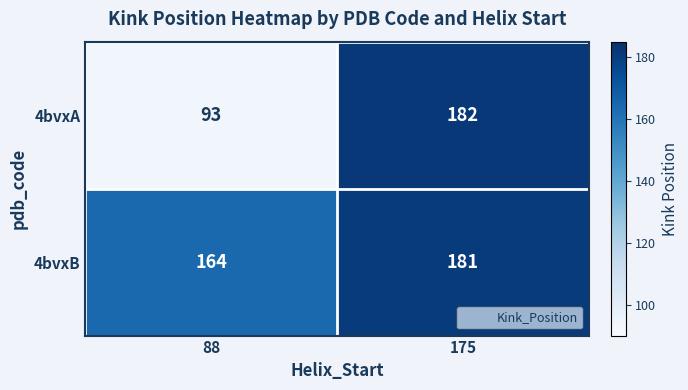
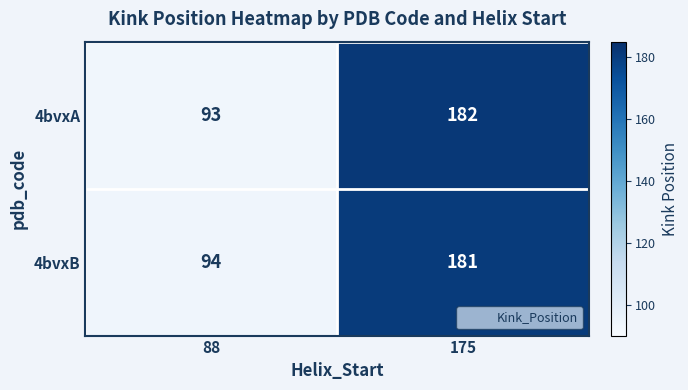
4bvxB, 88: 164 -> 94
